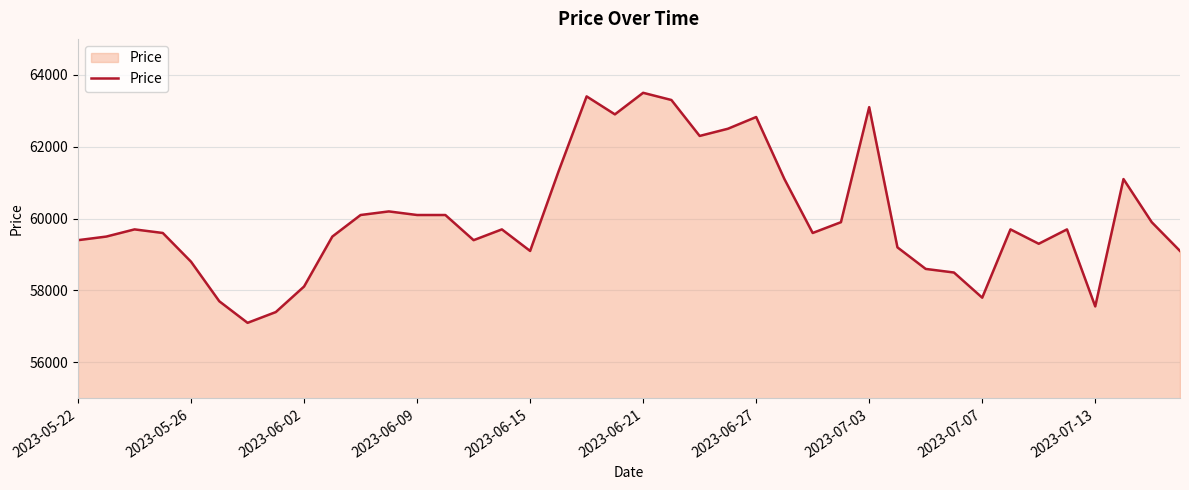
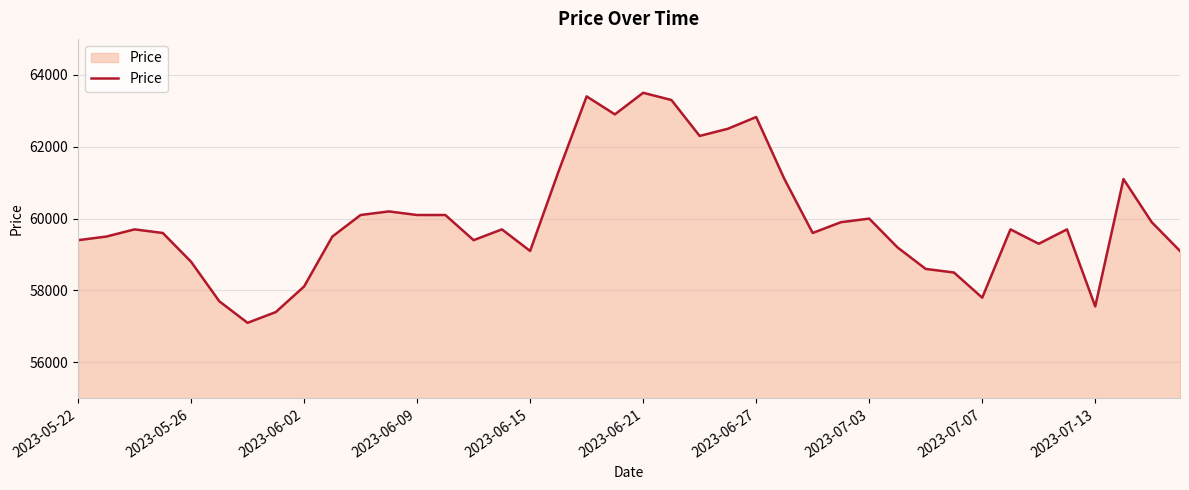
2023-07-03: 63100 -> 60000
